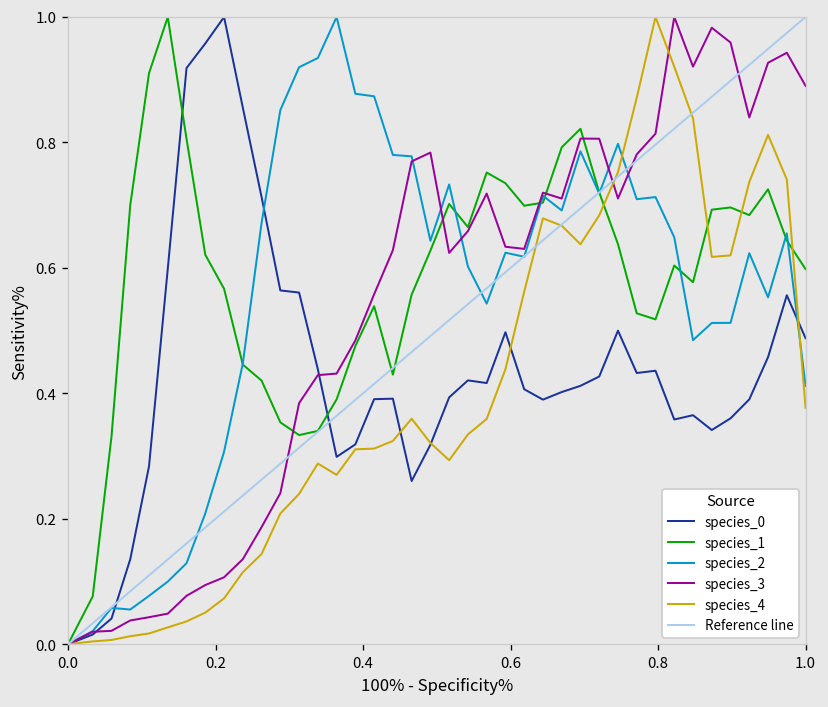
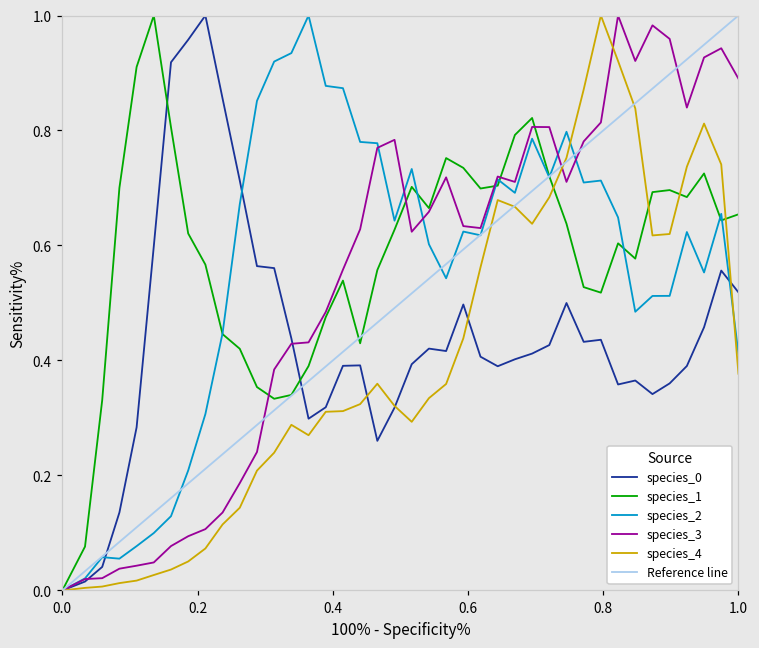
species_0, 1.0: 0.49 -> 0.52
species_1, 1.0: 0.60 -> 0.65
